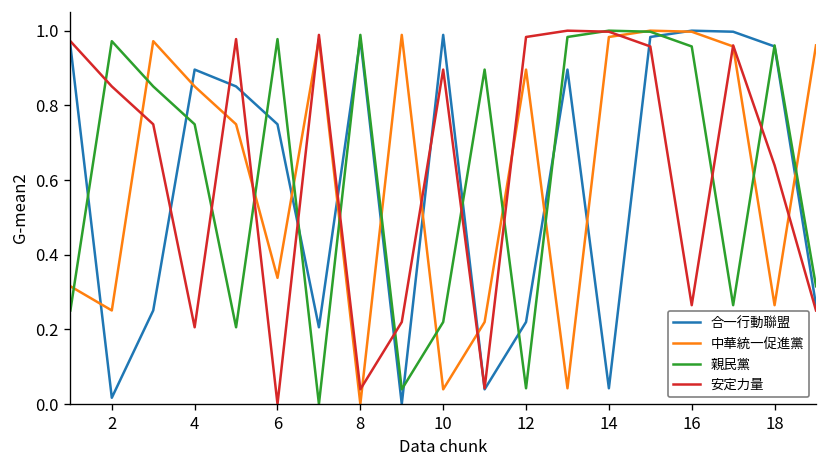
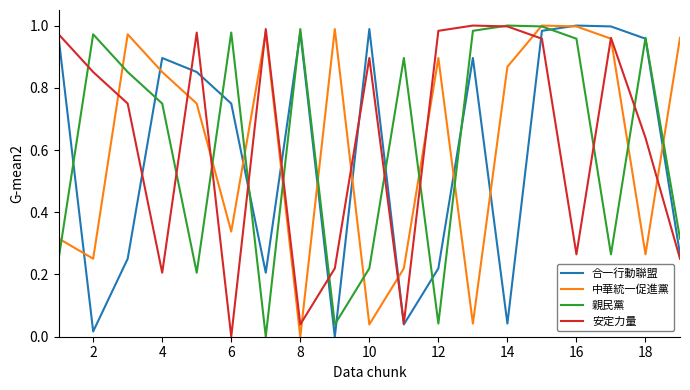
中華統一促進黨, 14: 0.98 -> 0.87
